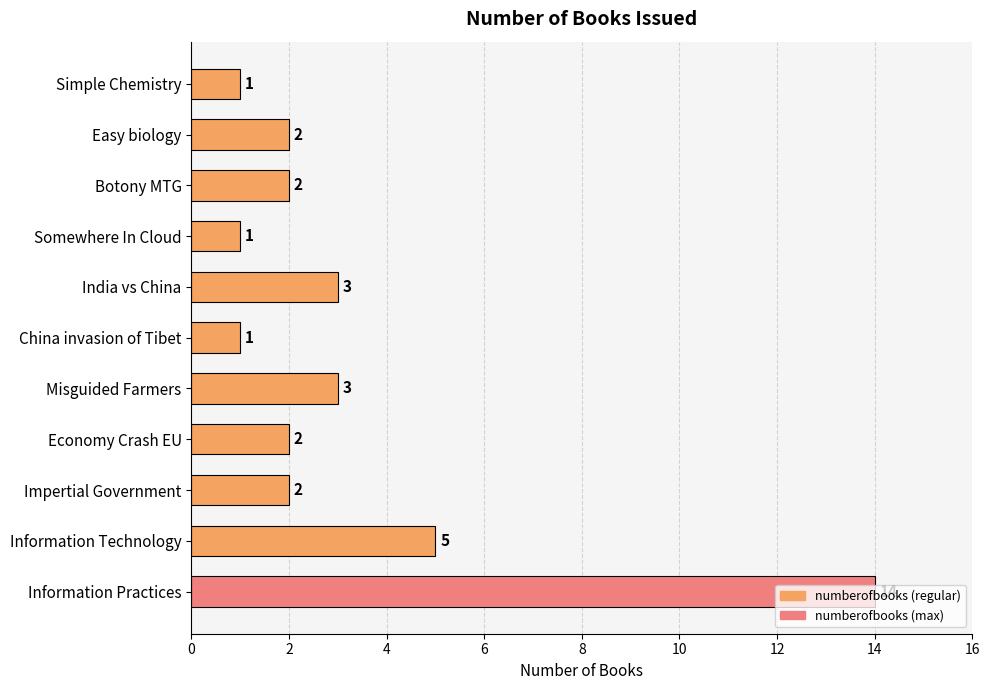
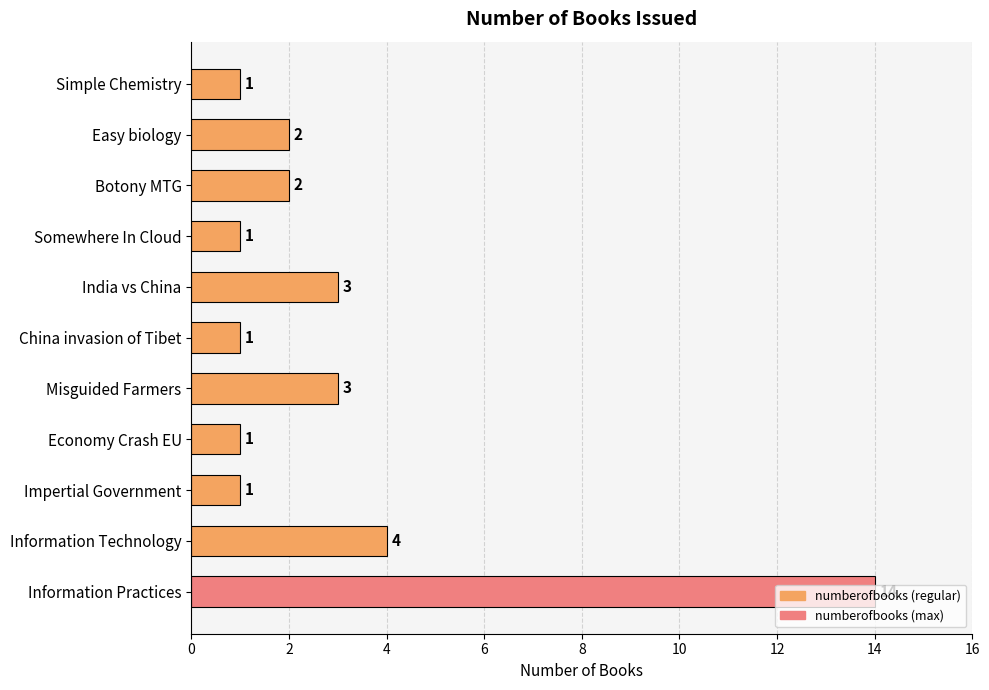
Economy Crash EU: 2 -> 1
Impertial Government: 2 -> 1
Information Technology: 5 -> 4
